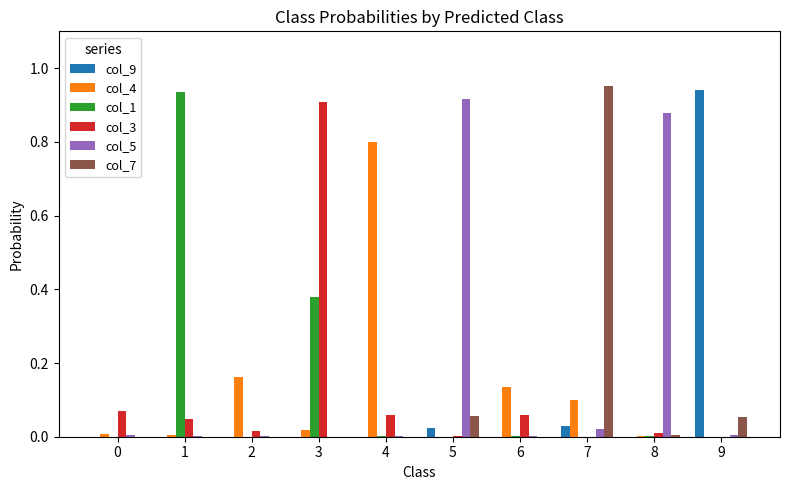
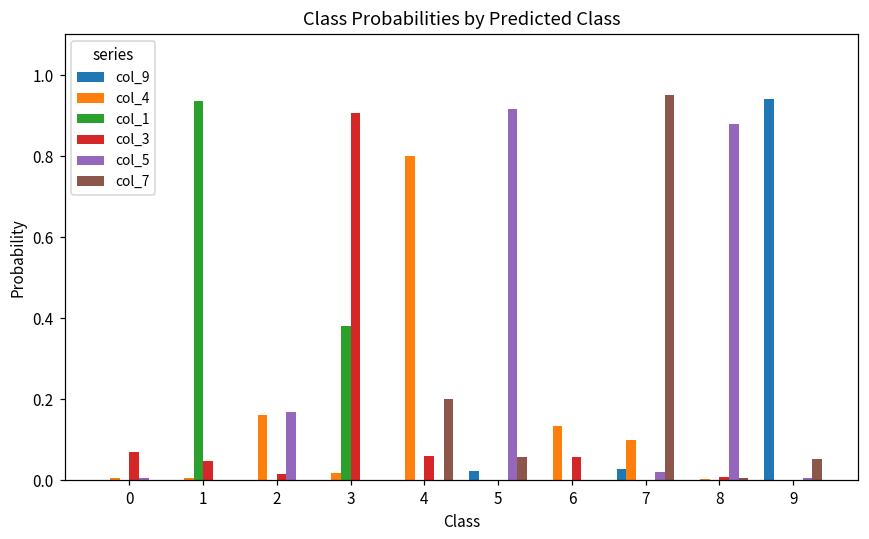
col_5, 2: 0.00 -> 0.17
col_7, 4: 0.0 -> 0.2
